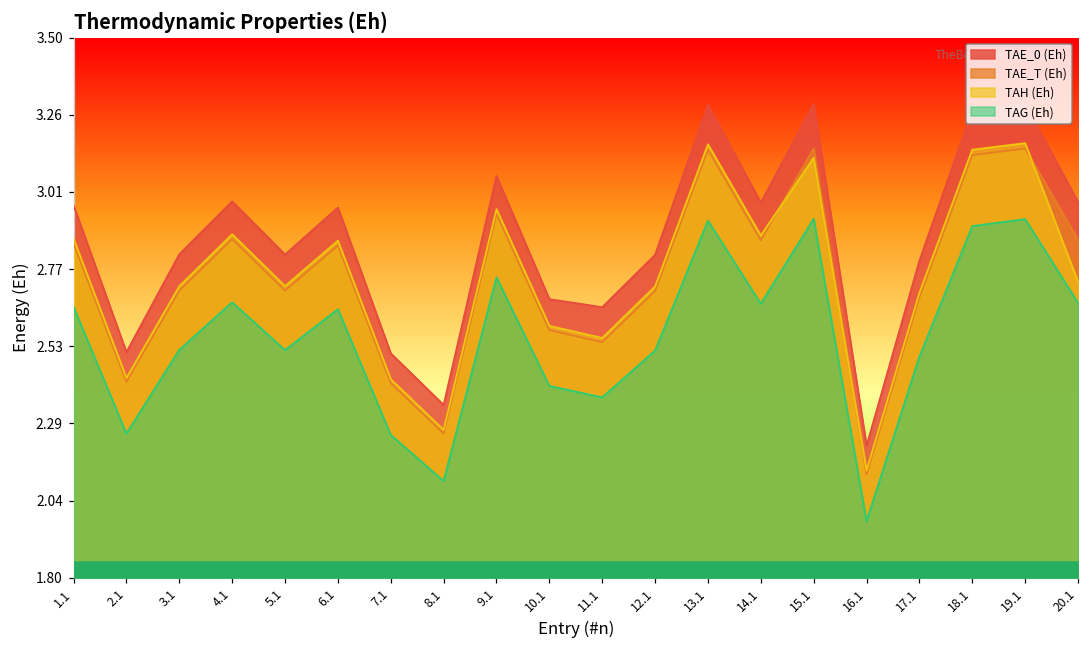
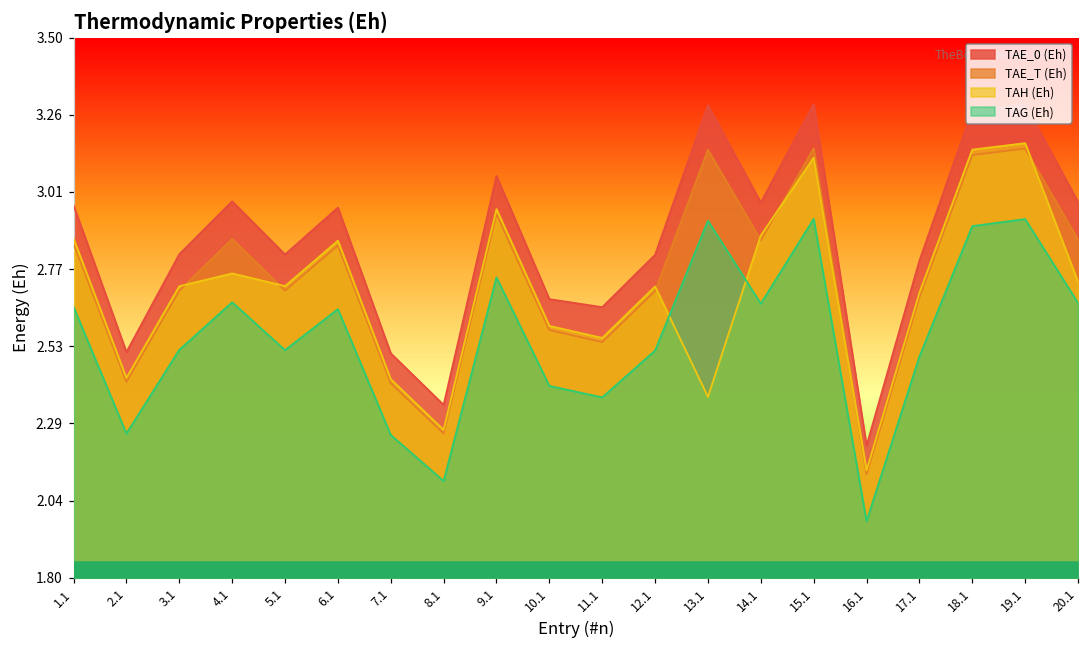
TAH (Eh), 4.1: 2.88 -> 2.76
TAH (Eh), 13.1: 3.16 -> 2.37
